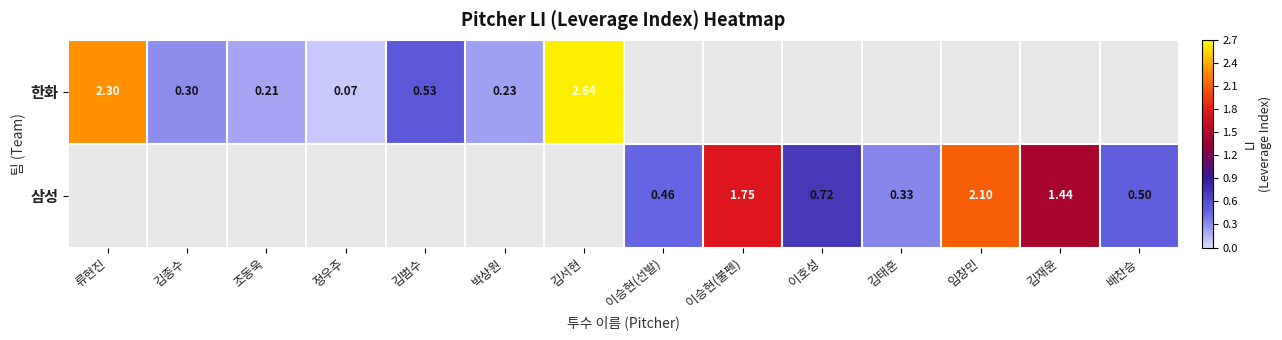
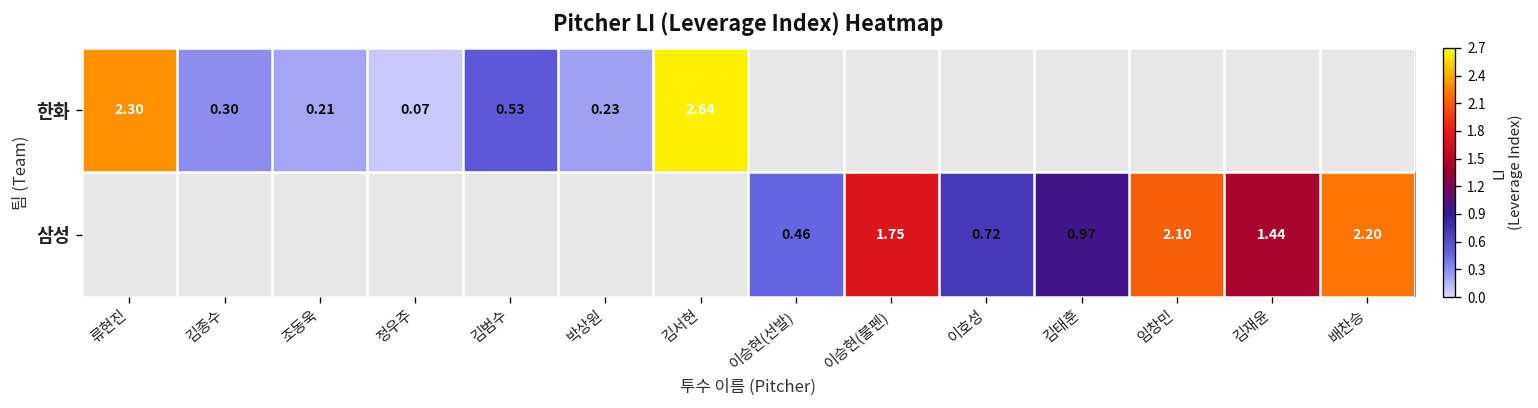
삼성, 김태훈: 0.33 -> 0.97
삼성, 배찬승: 0.50 -> 2.20
